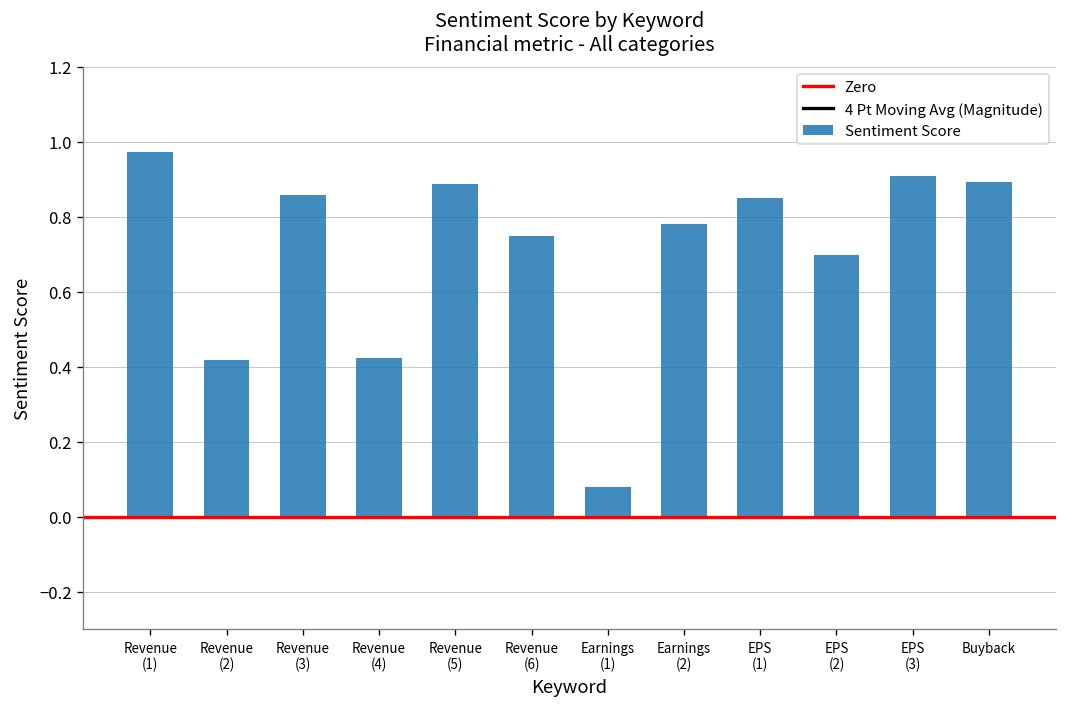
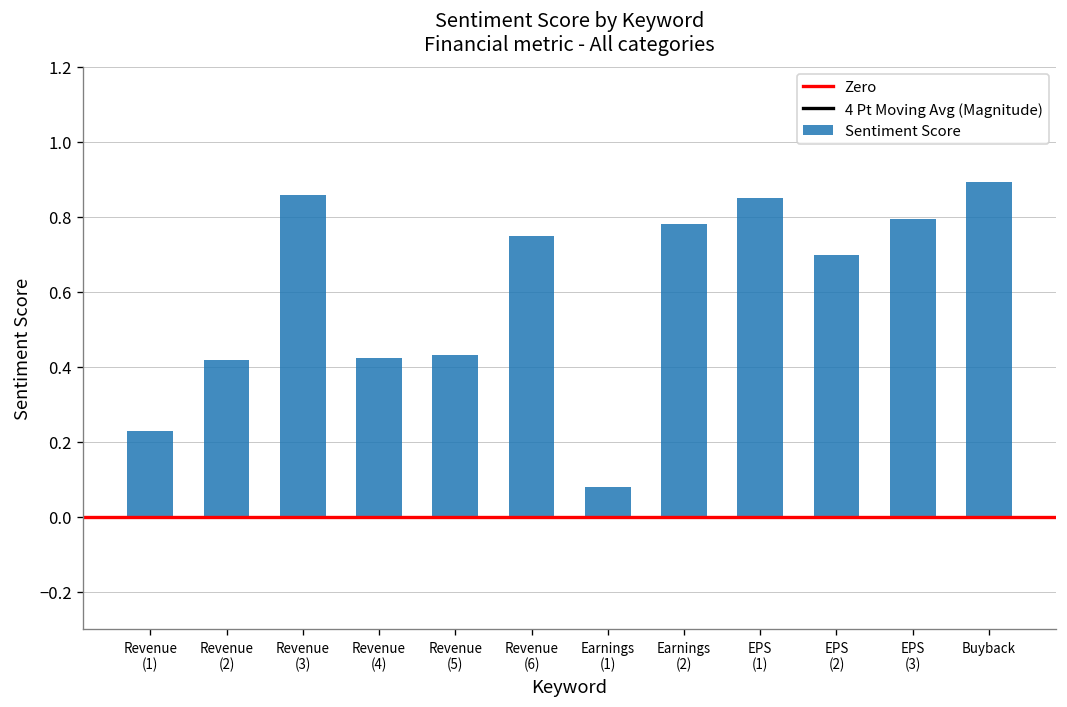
Sentiment Score, Revenue (1): 0.97 -> 0.23
Sentiment Score, Revenue (5): 0.89 -> 0.43
Sentiment Score, EPS (3): 0.91 -> 0.79
